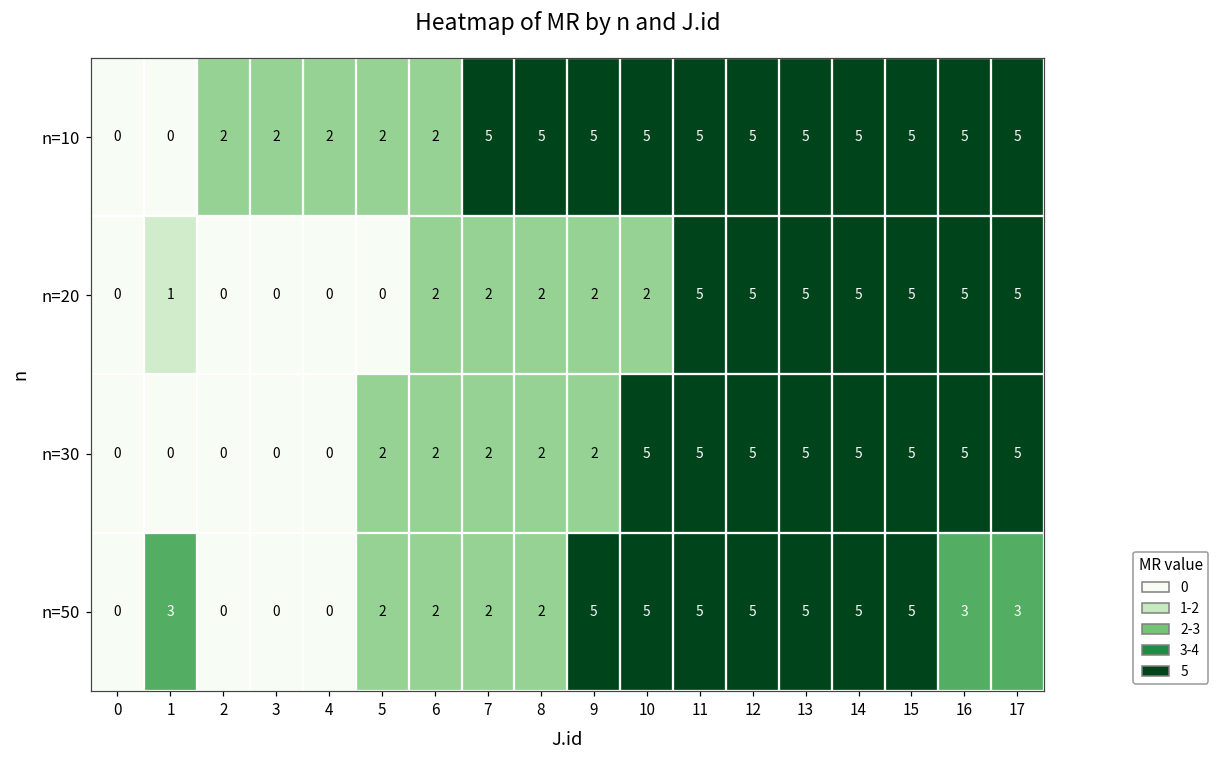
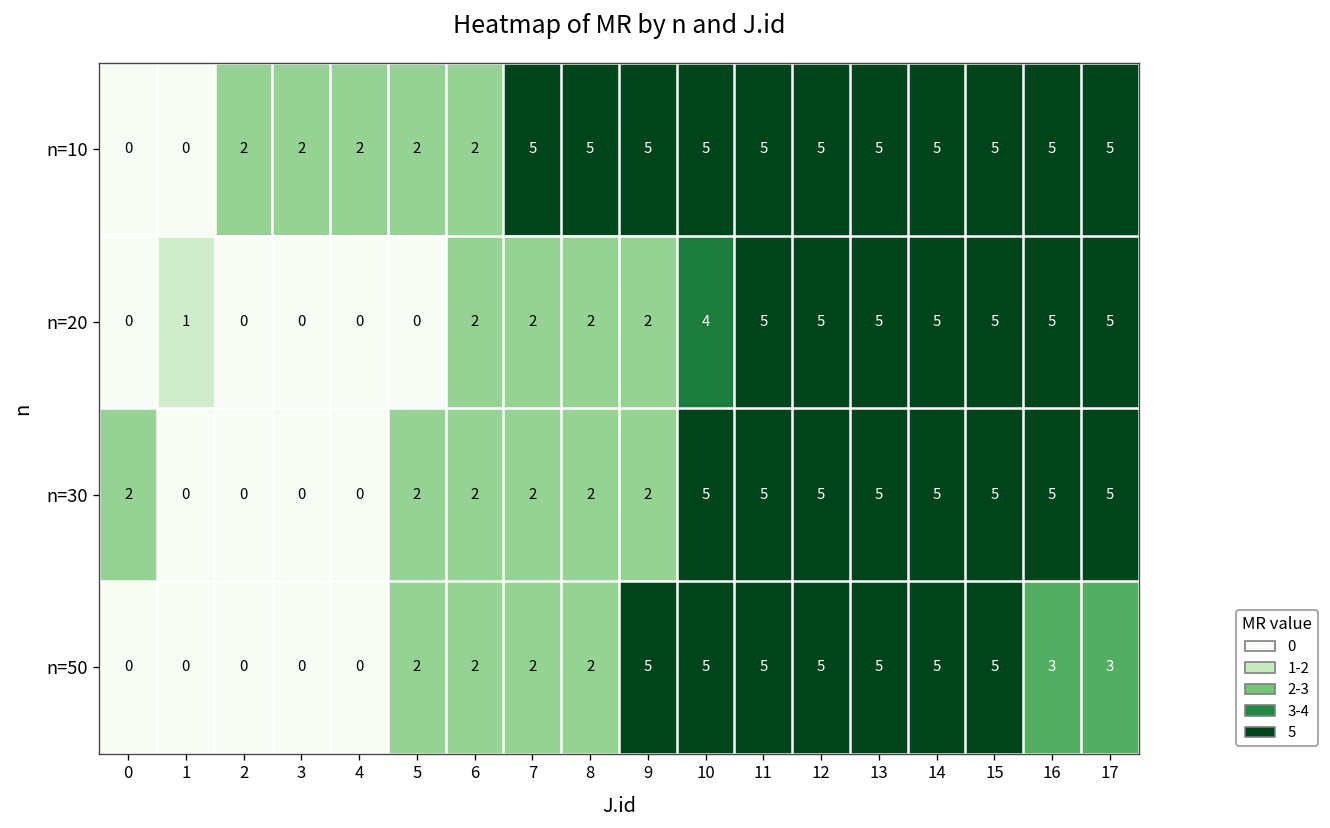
n=20, 10: 2 -> 4
n=30, 0: 0 -> 2
n=50, 1: 3 -> 0
